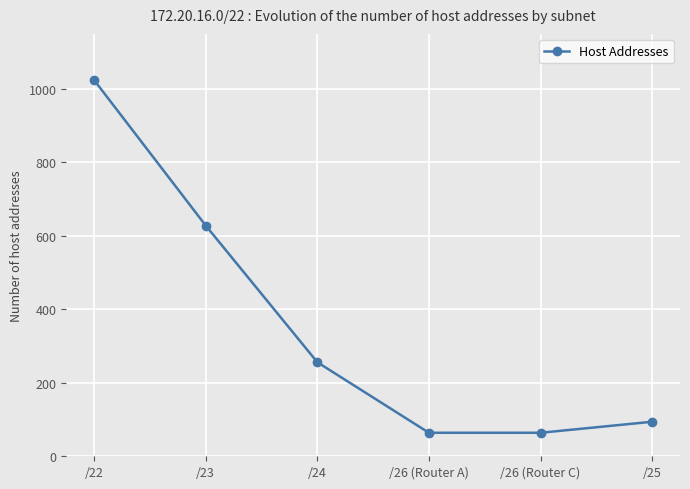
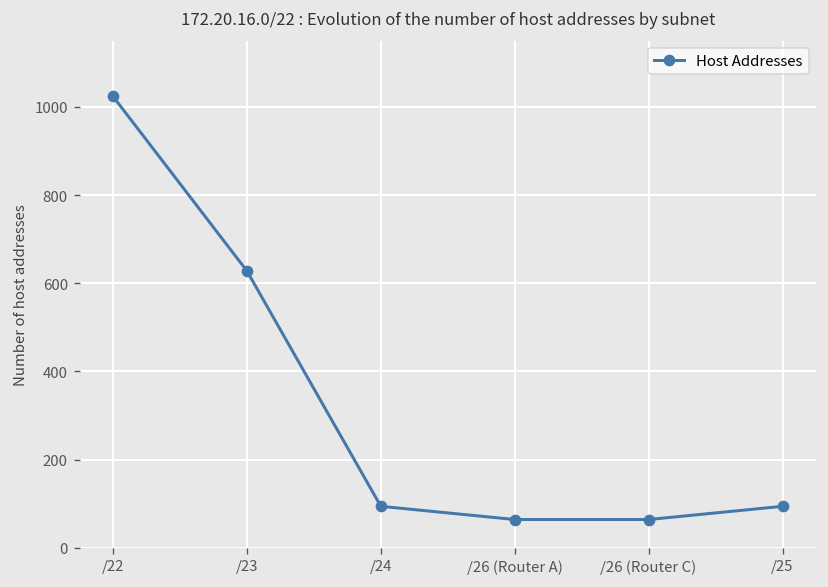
/24: 260 -> 90
